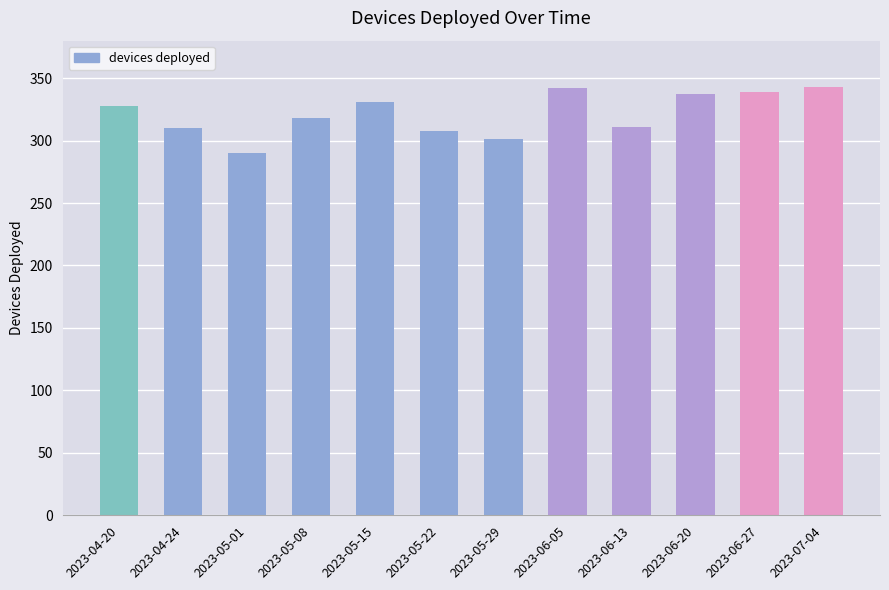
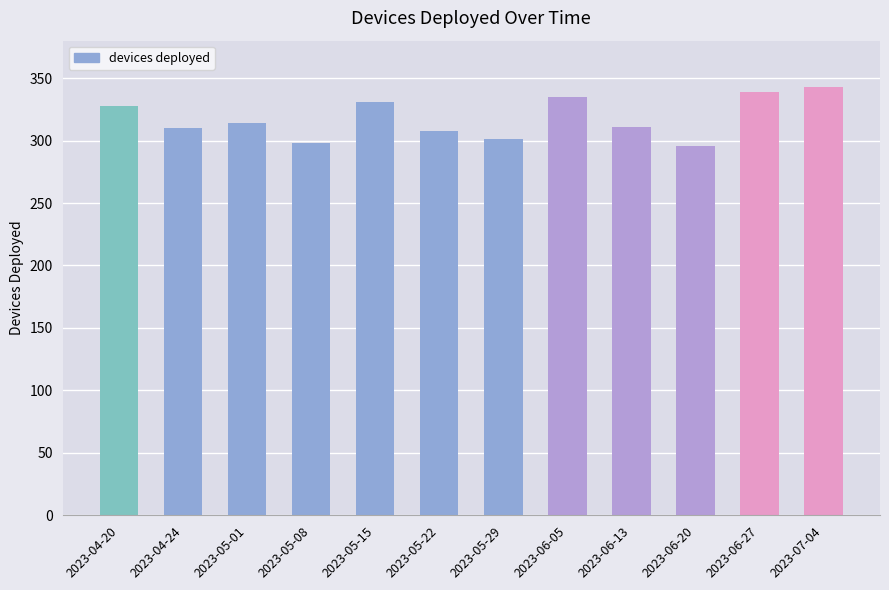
2023-05-01: 290 -> 314
2023-05-08: 318 -> 298
2023-06-05: 342 -> 335
2023-06-20: 337 -> 296
